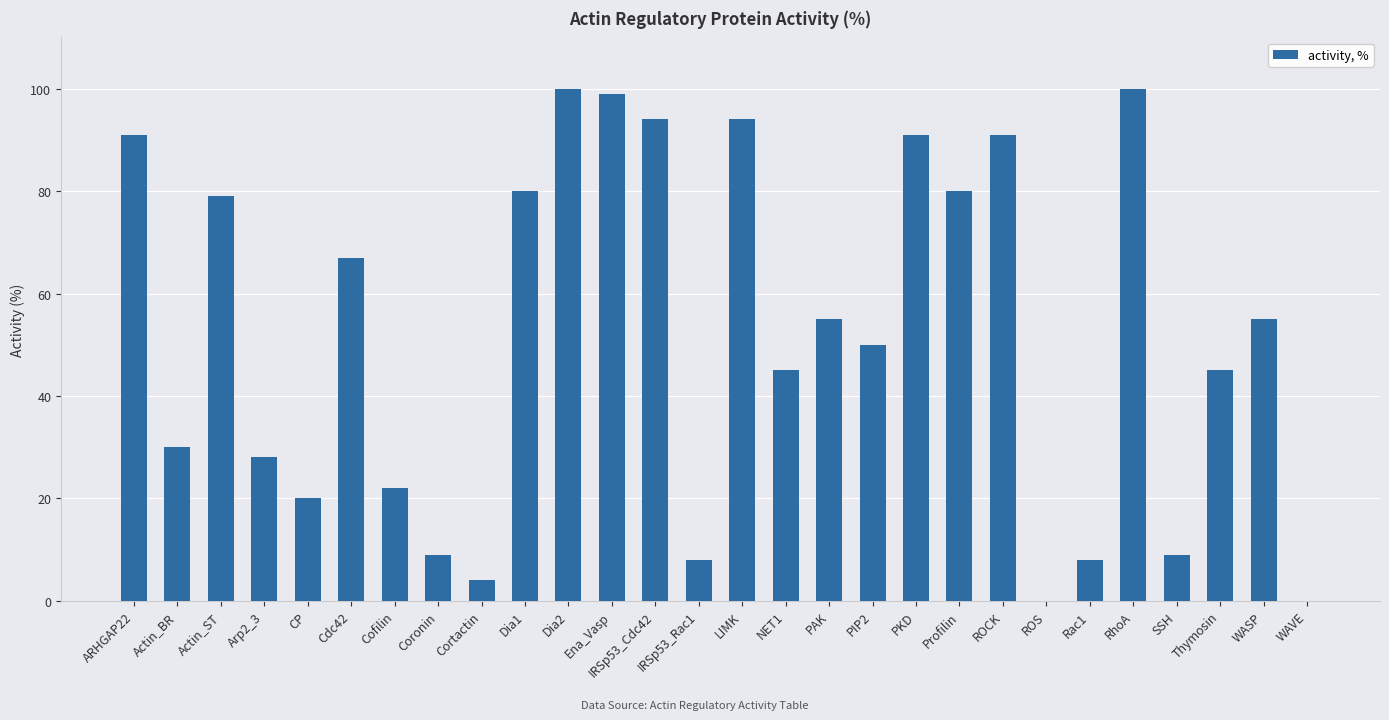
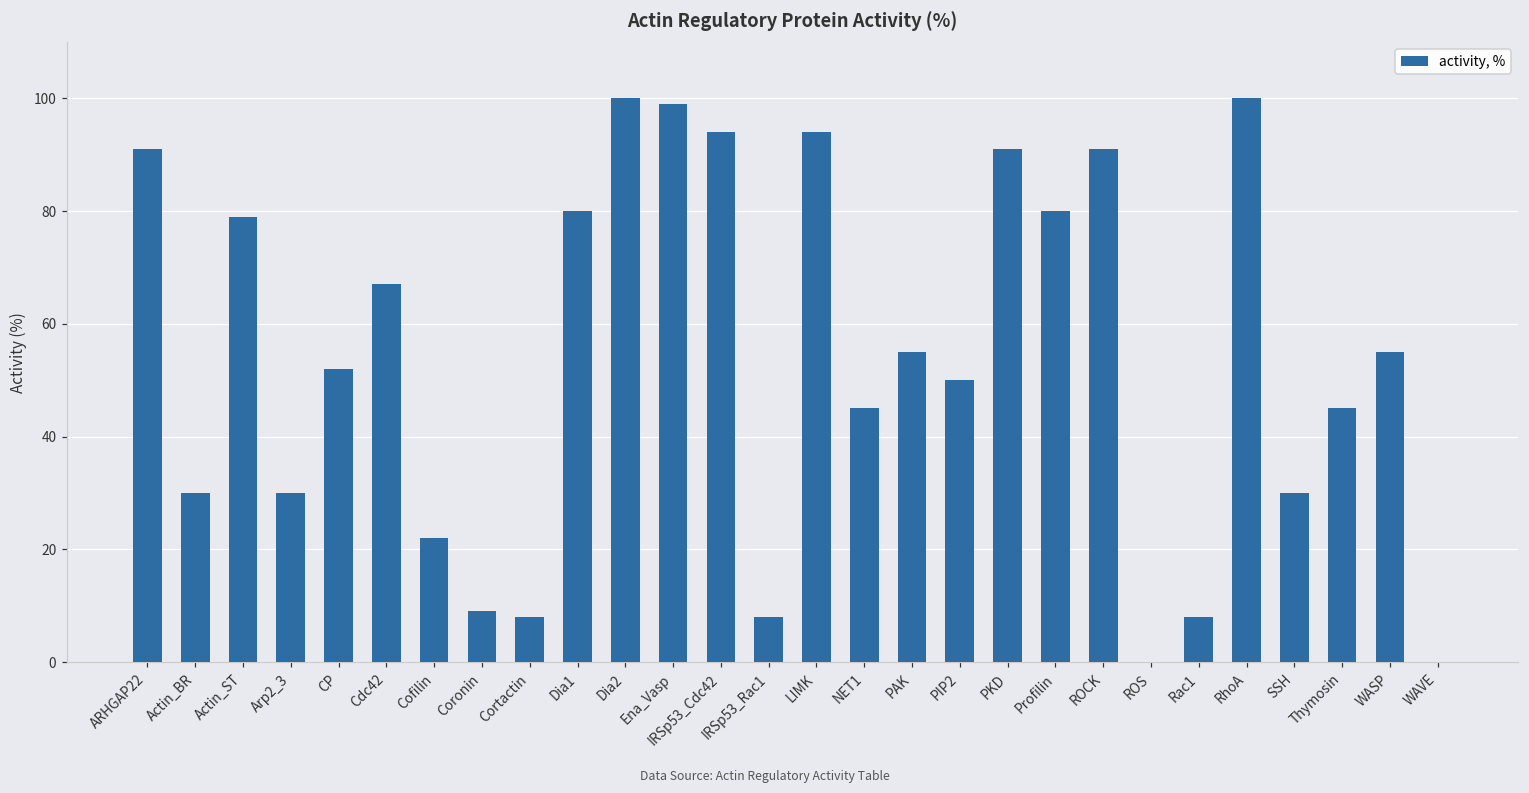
Arp2_3: 28 -> 30
CP: 20 -> 52
Cortactin: 4 -> 8
SSH: 9 -> 30
